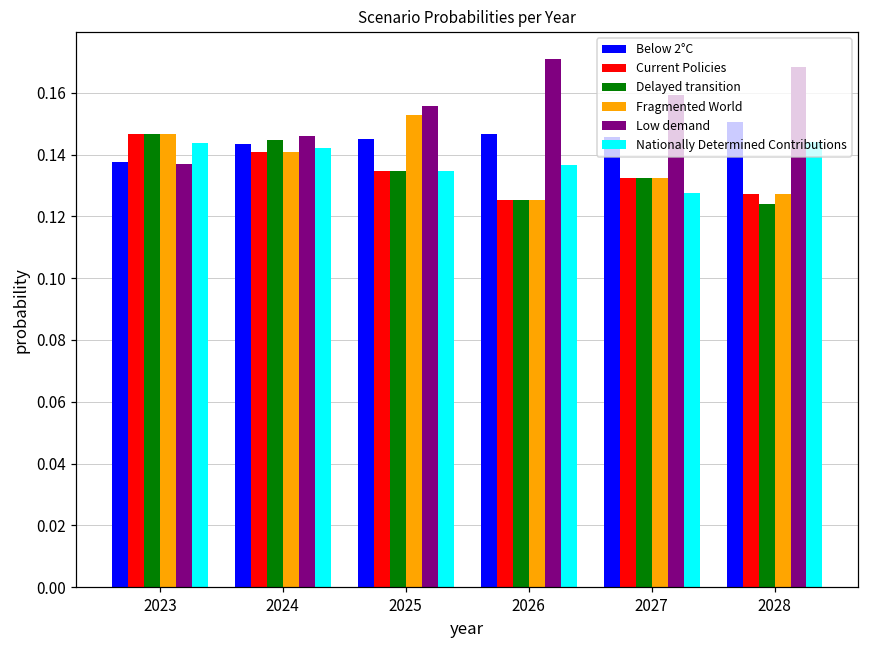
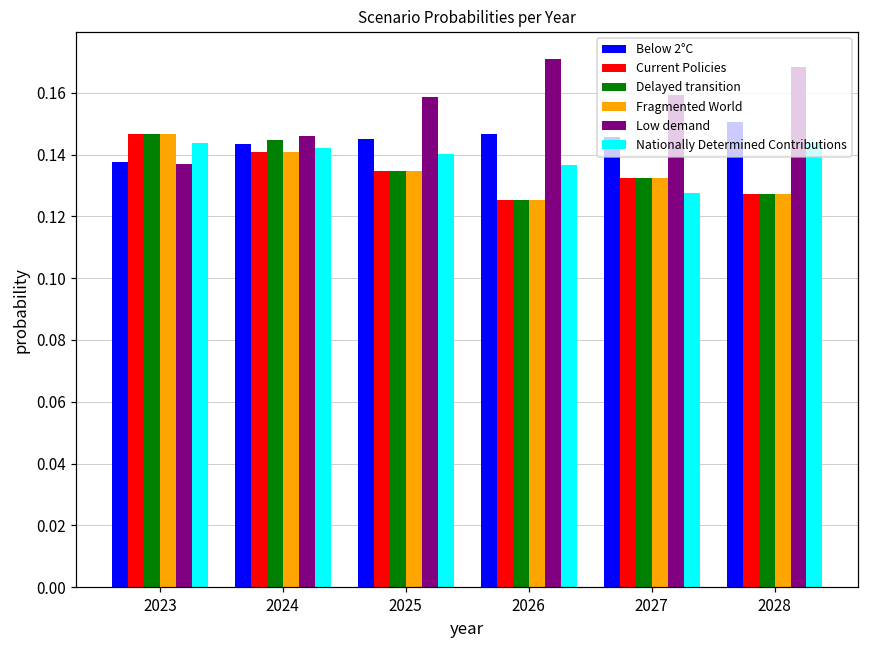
Fragmented World, 2025: 0.153 -> 0.135
Low demand, 2025: 0.156 -> 0.159
Nationally Determined Contributions, 2025: 0.135 -> 0.140
Delayed transition, 2028: 0.124 -> 0.127
